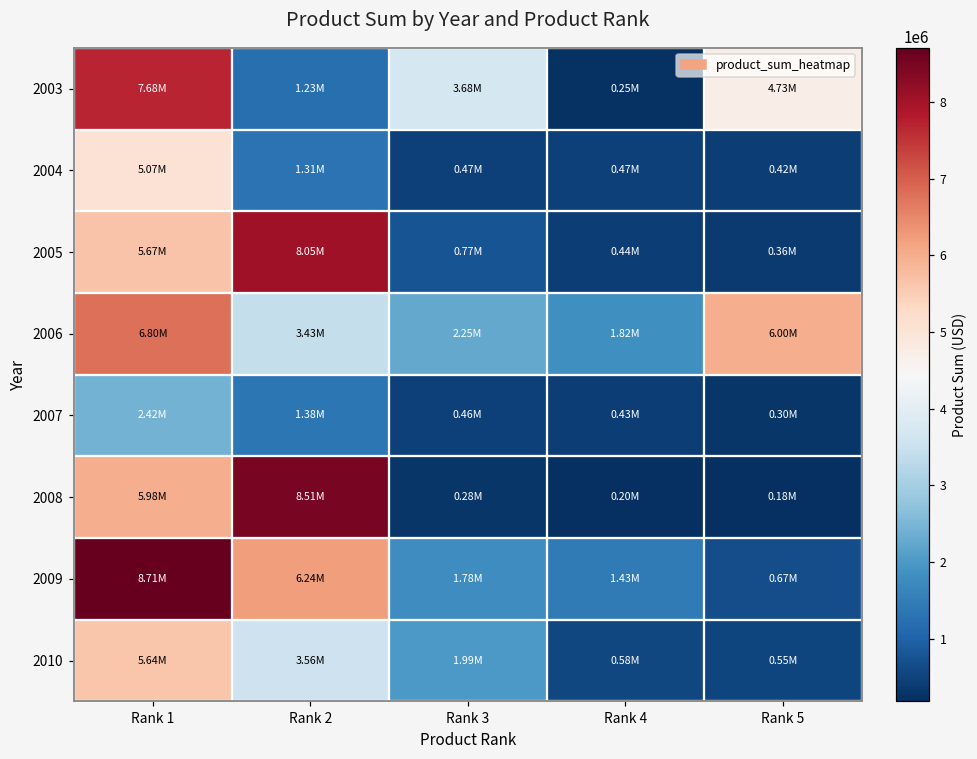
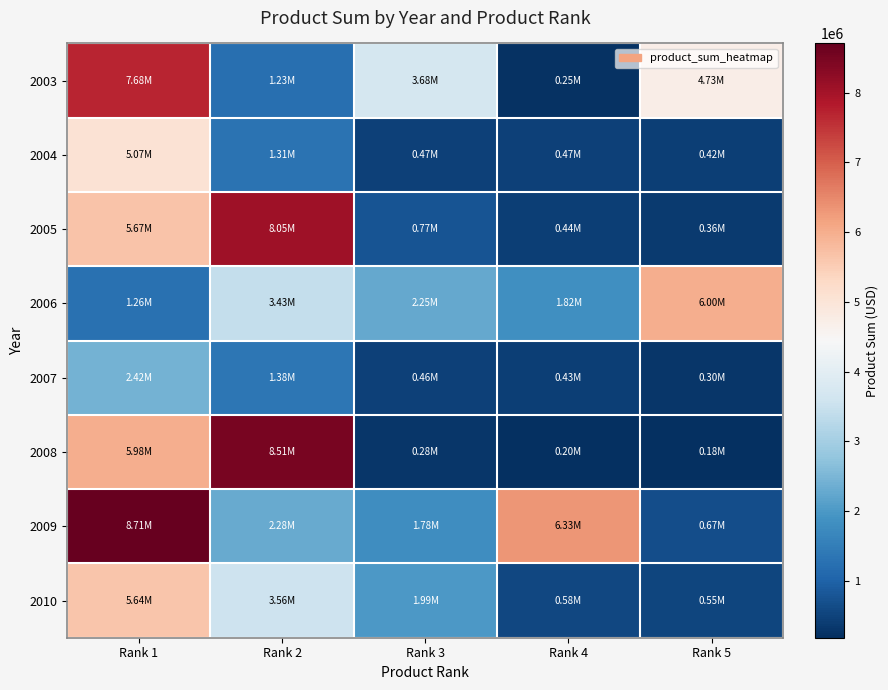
2006, Rank 1: 6.80M -> 1.26M
2009, Rank 2: 6.24M -> 2.28M
2009, Rank 4: 1.43M -> 6.33M
